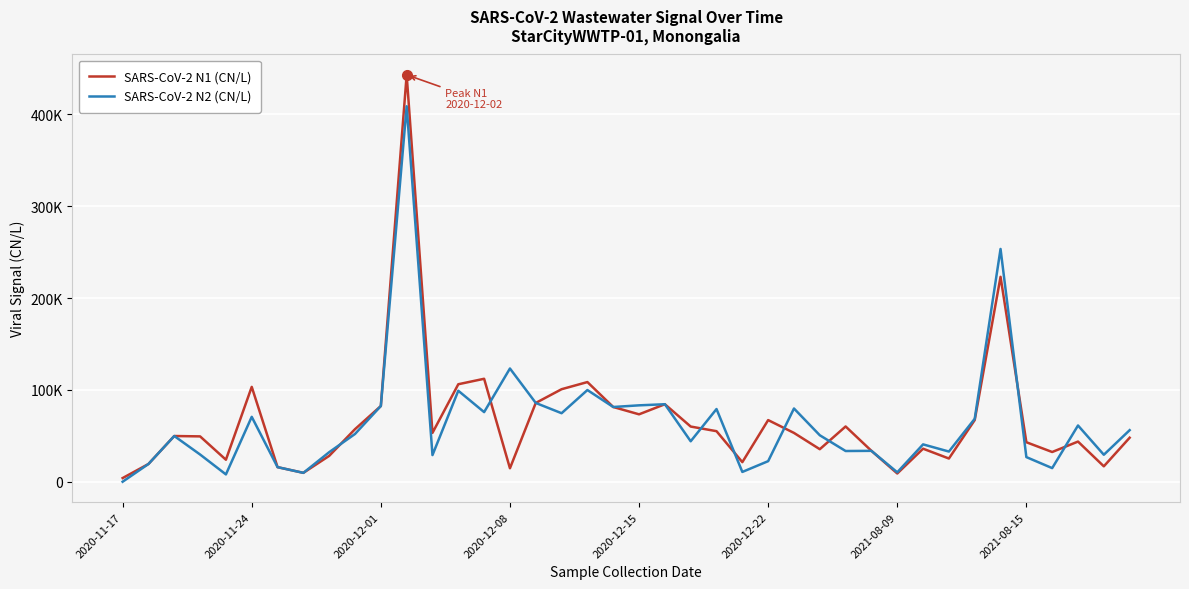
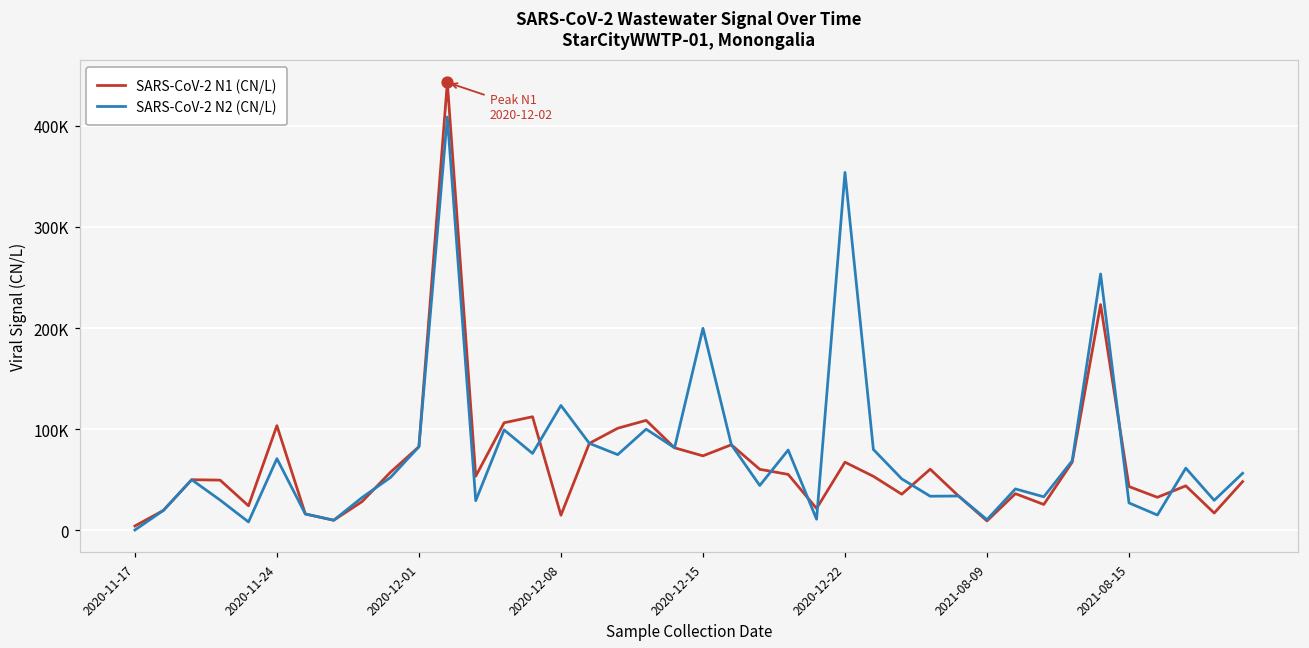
SARS-CoV-2 N2 (CN/L), 2020-12-15: 80000 -> 200000
SARS-CoV-2 N2 (CN/L), 2020-12-22: 20000 -> 350000
